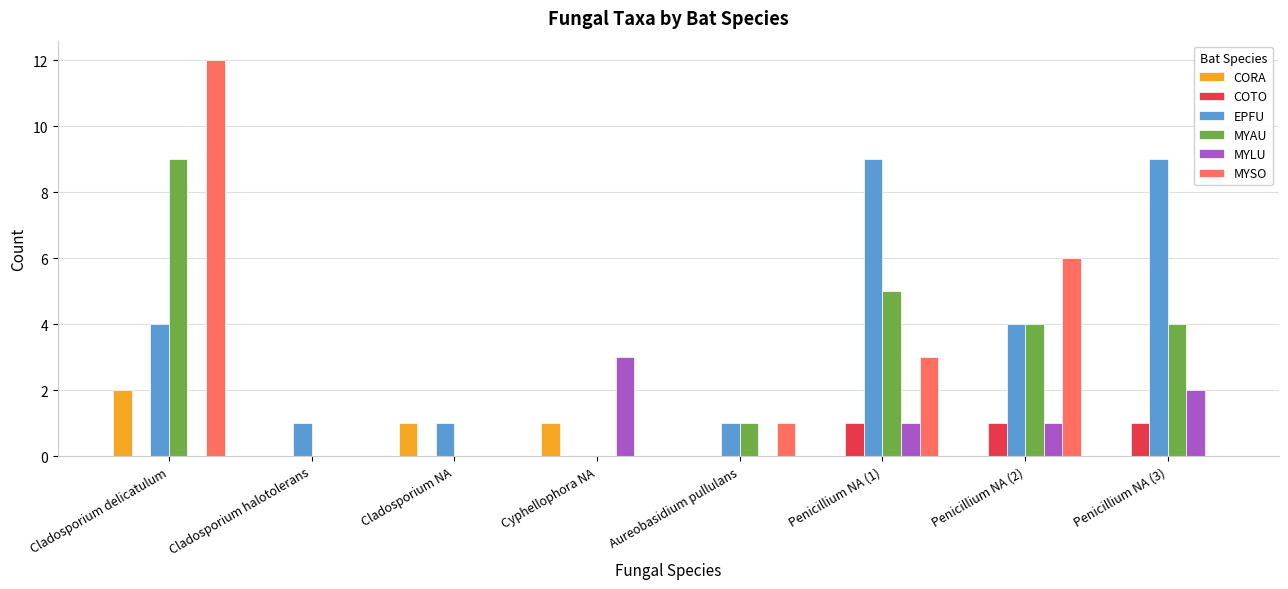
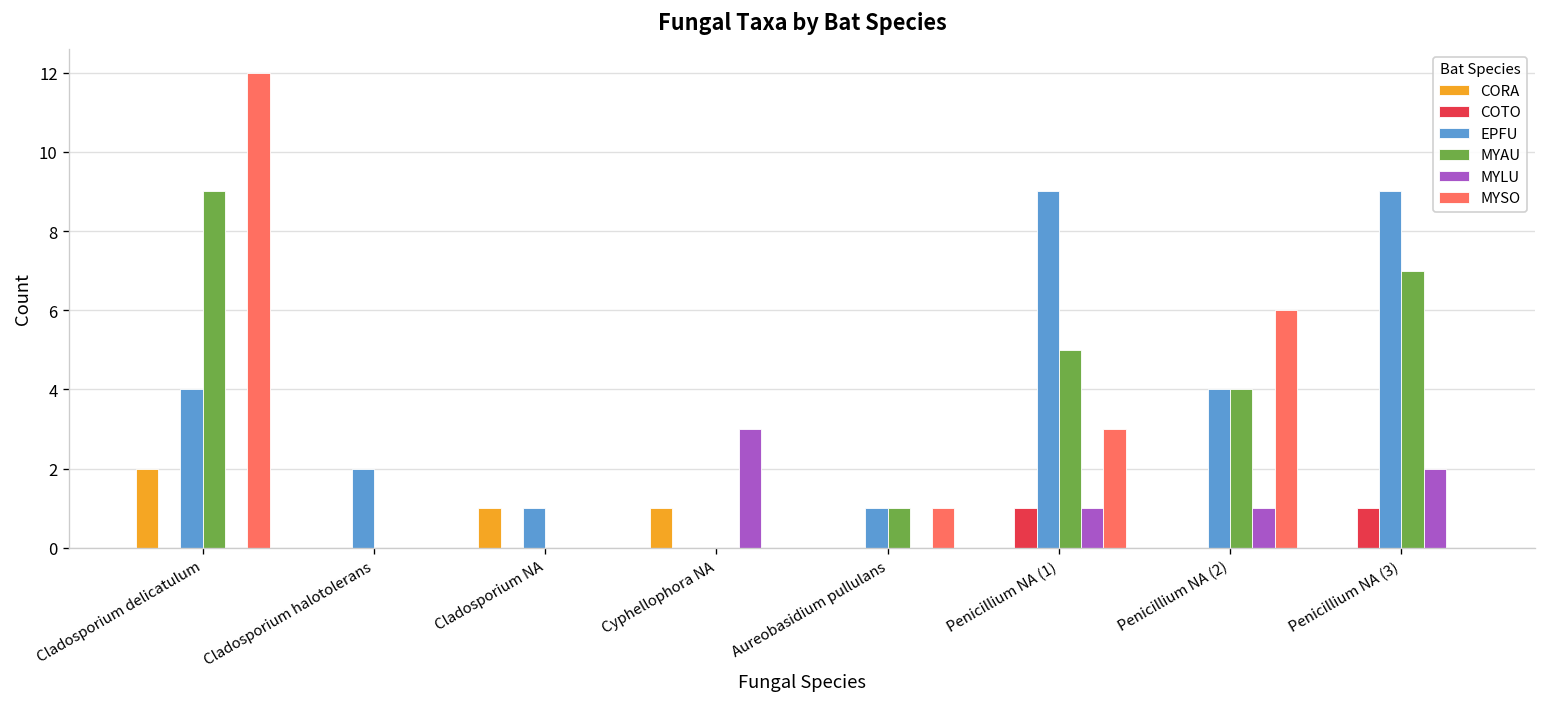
EPFU, Cladosporium halotolerans: 1 -> 2
COTO, Penicillium NA (2): 1 -> 0
MYAU, Penicillium NA (3): 4 -> 7
